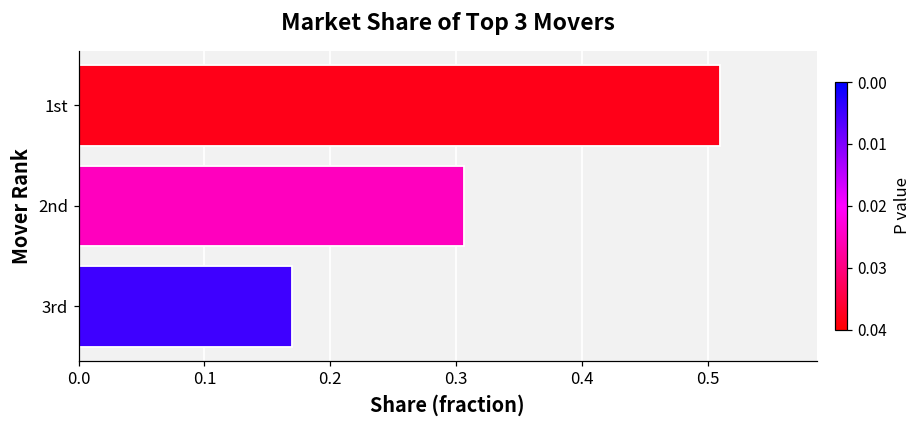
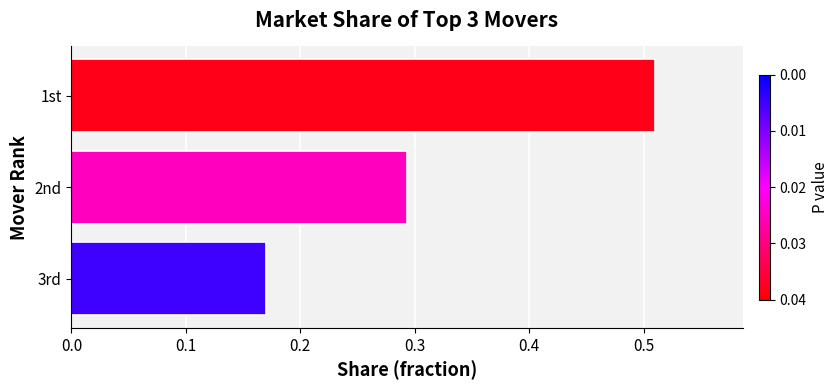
2nd: 0.307 -> 0.293
